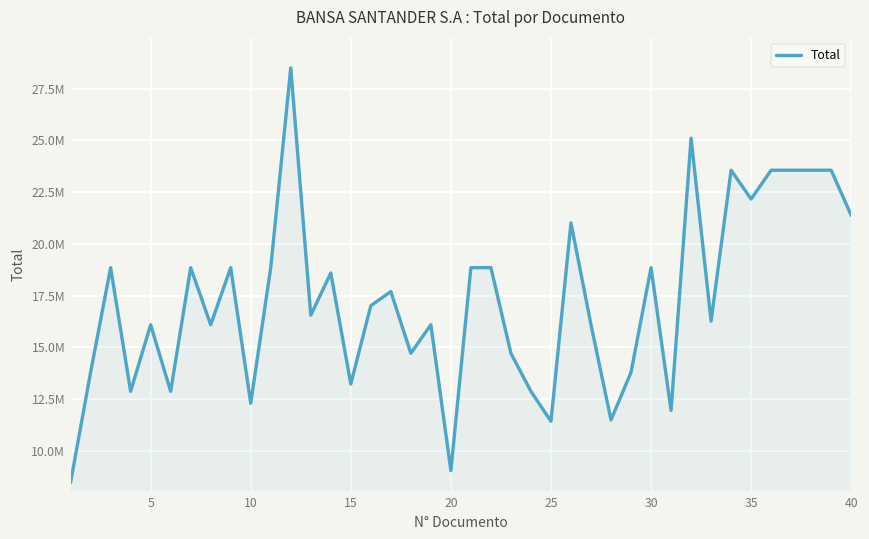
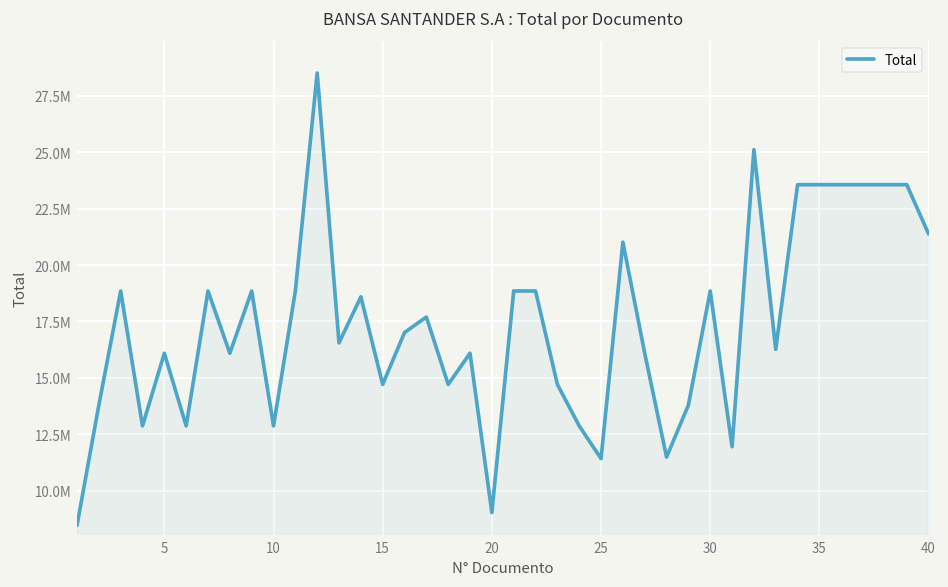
10: 12300000 -> 12900000
15: 13200000 -> 14700000
35: 22200000 -> 23600000
